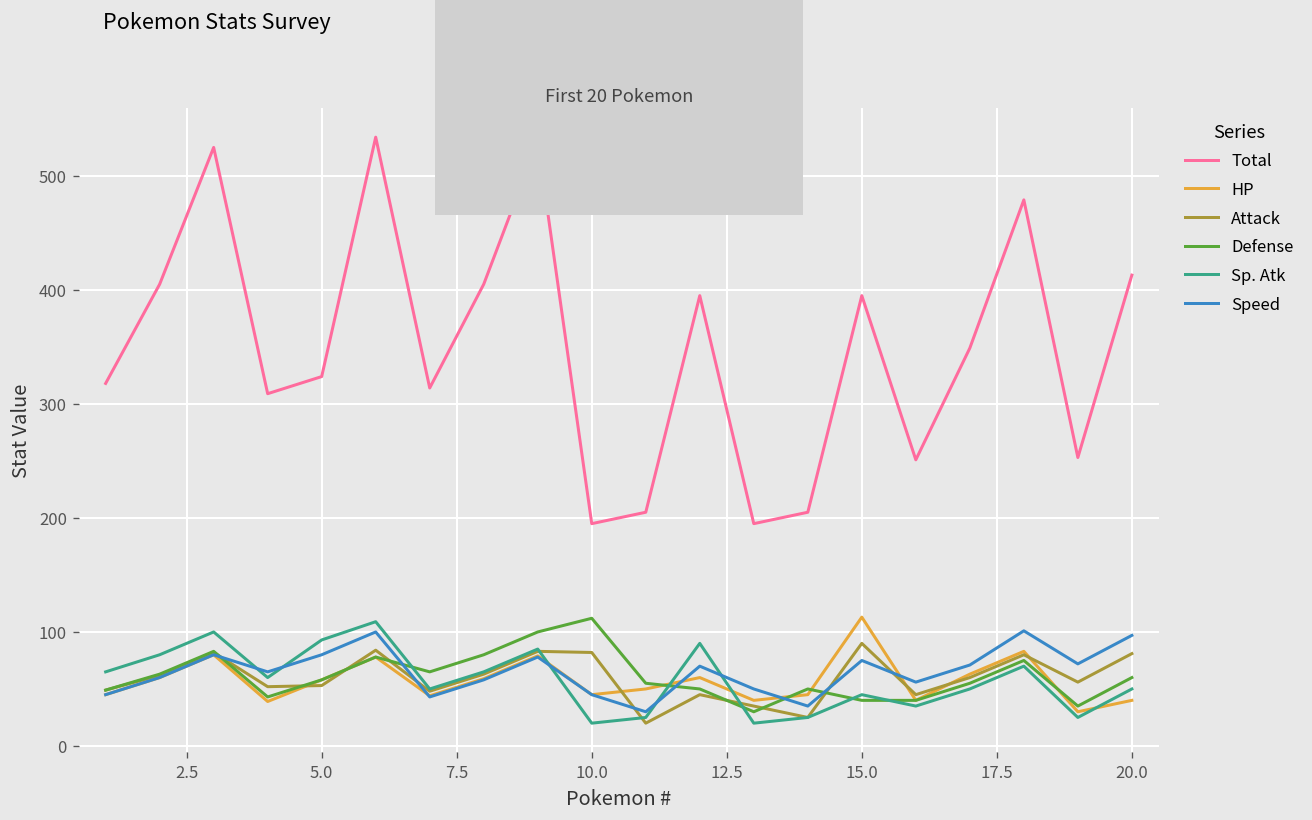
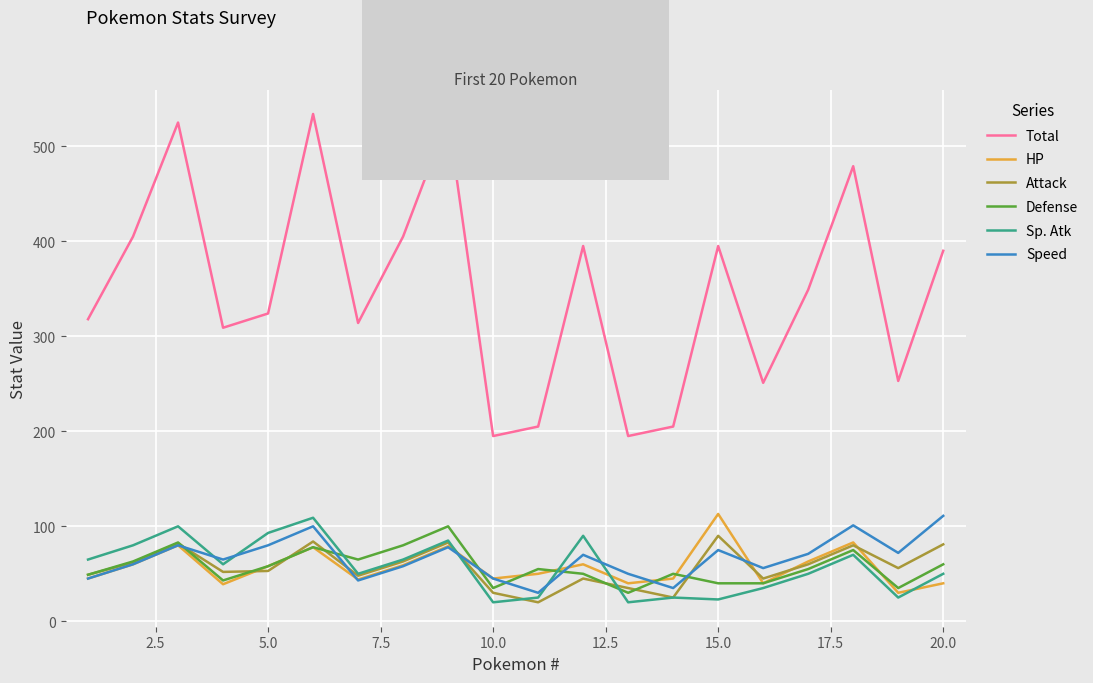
Attack, 10.0: 80 -> 30
Defense, 10.0: 110 -> 40
Sp. Atk, 15.0: 50 -> 20
Total, 20.0: 410 -> 390
Speed, 20.0: 100 -> 110
